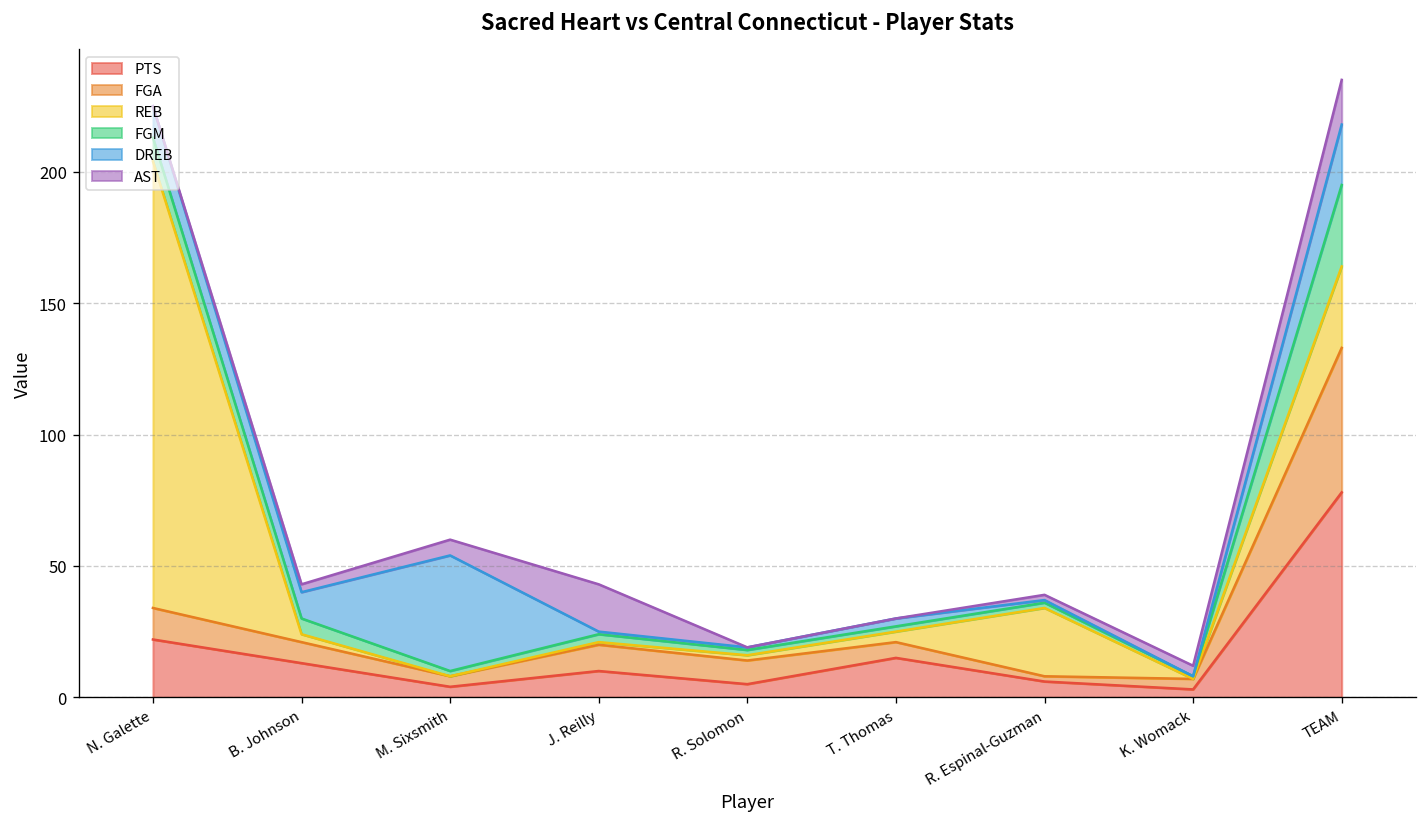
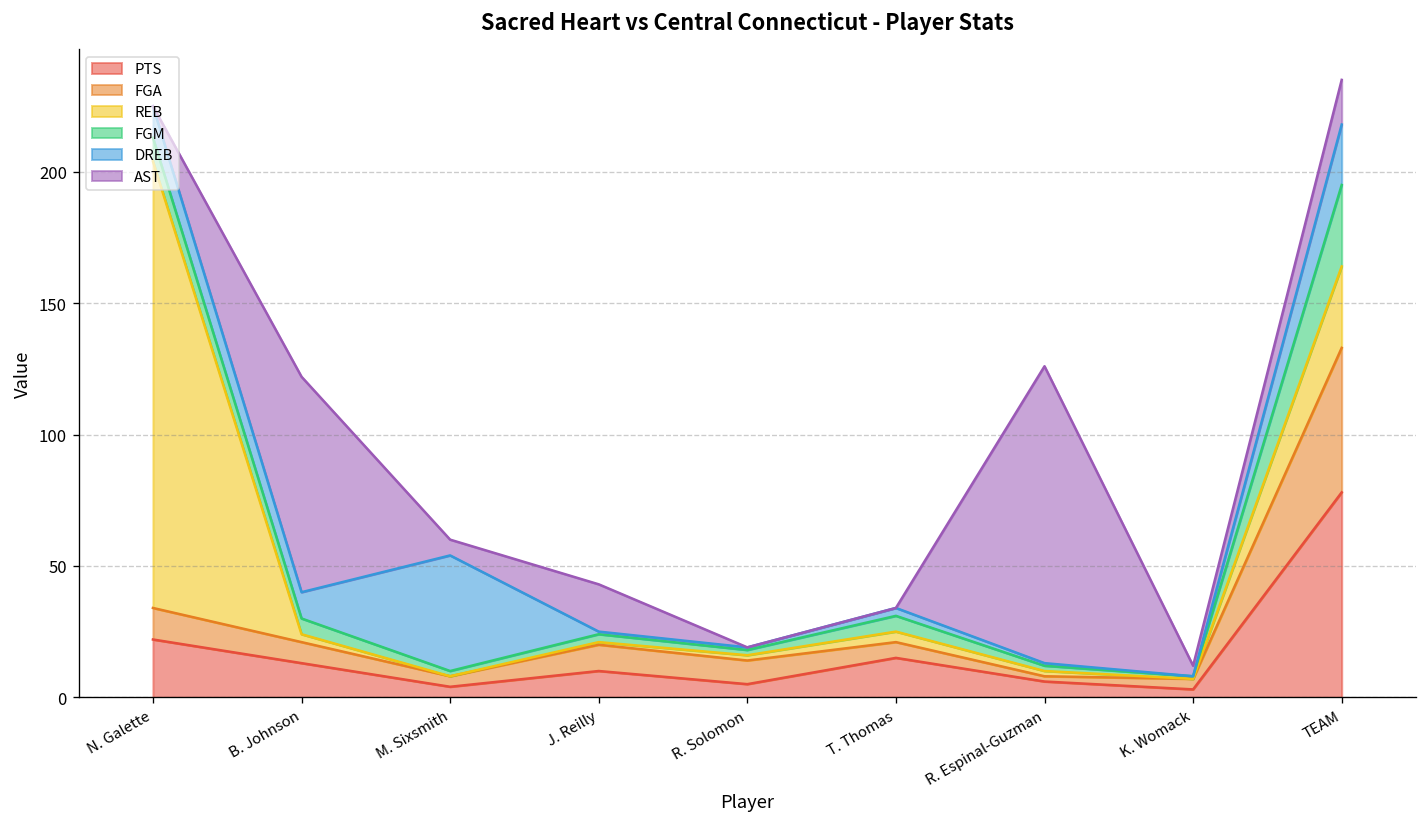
AST, B. Johnson: 3 -> 82
FGM, T. Thomas: 2 -> 6
REB, R. Espinal-Guzman: 26 -> 2
AST, R. Espinal-Guzman: 2 -> 113
